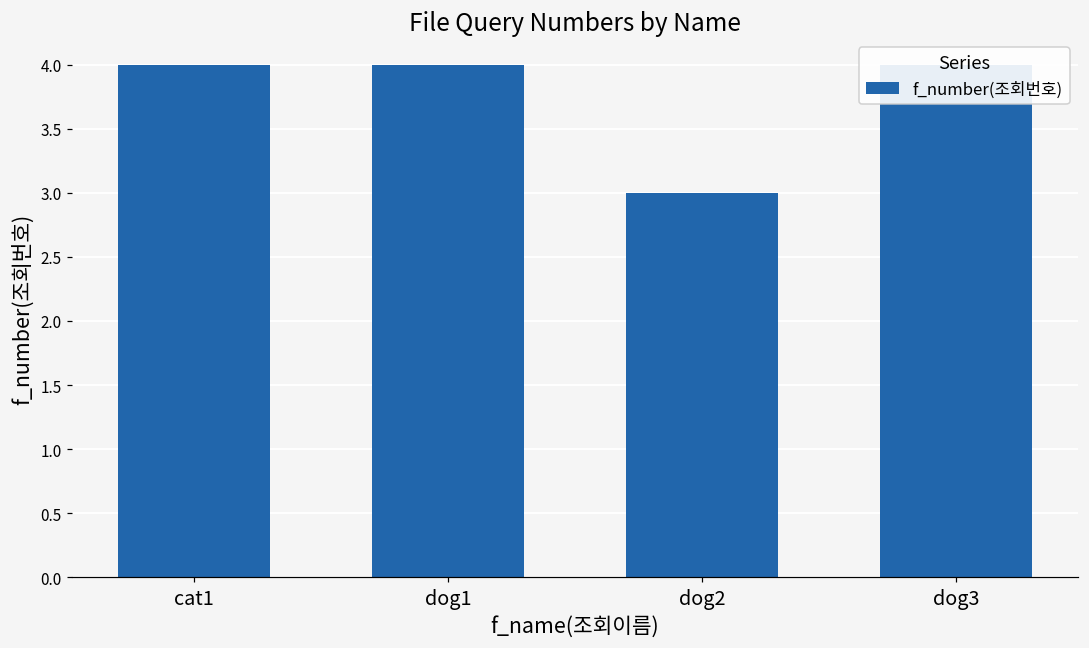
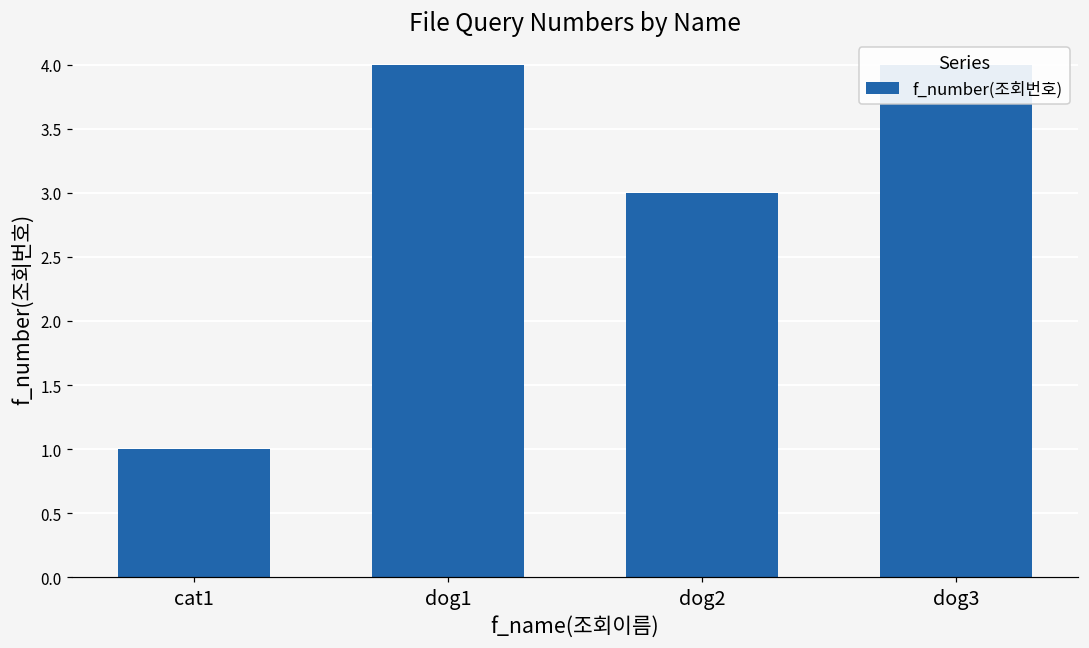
cat1: 4 -> 1
